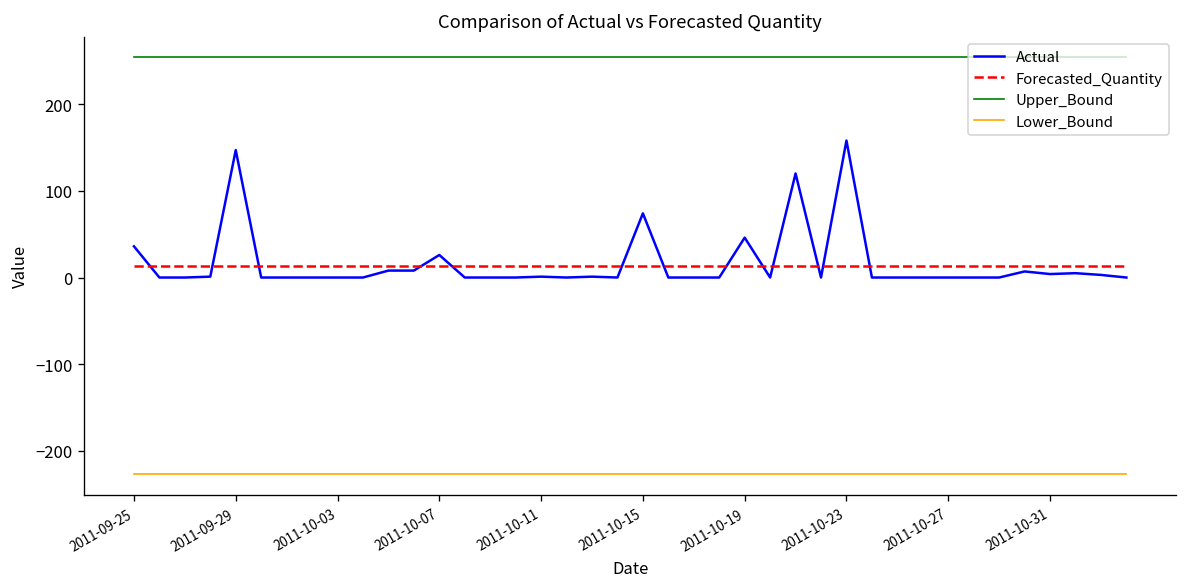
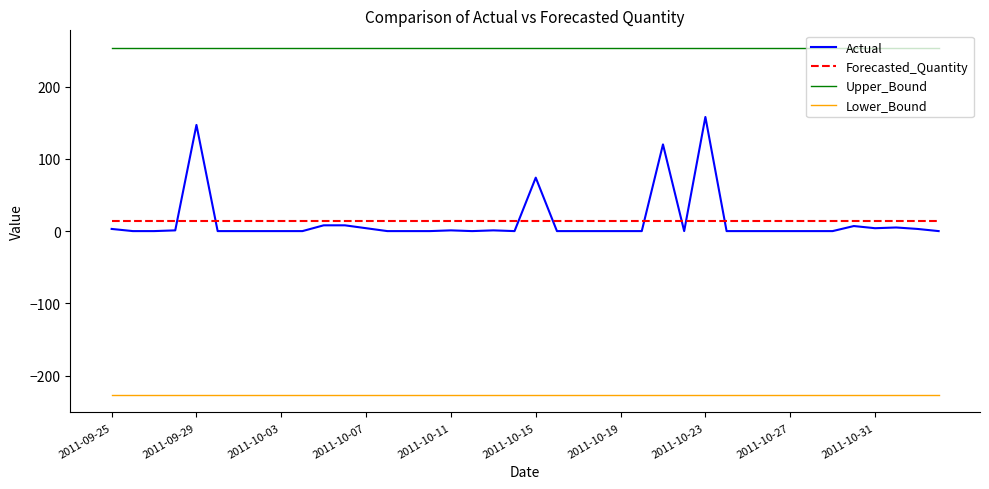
Actual, 2011-09-25: 40 -> 0
Actual, 2011-10-07: 30 -> 0
Actual, 2011-10-19: 50 -> 0
